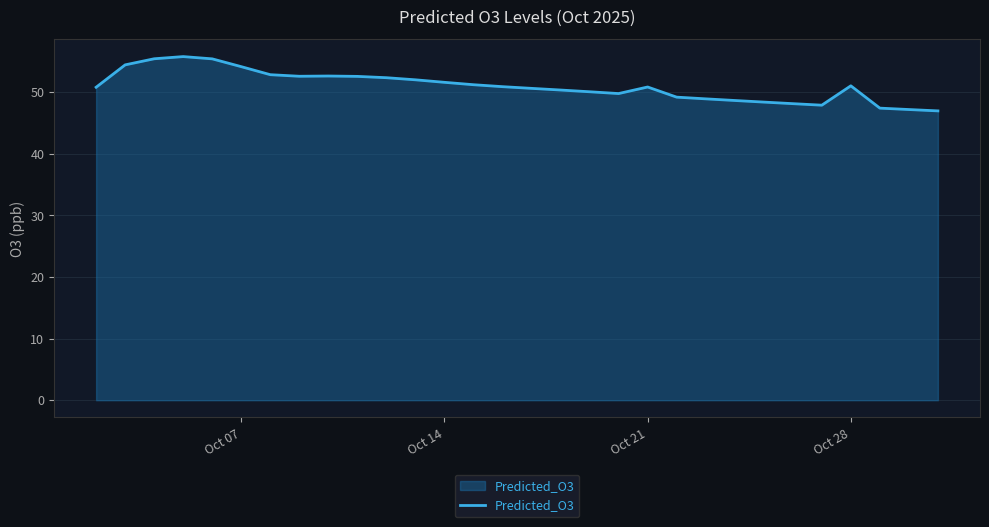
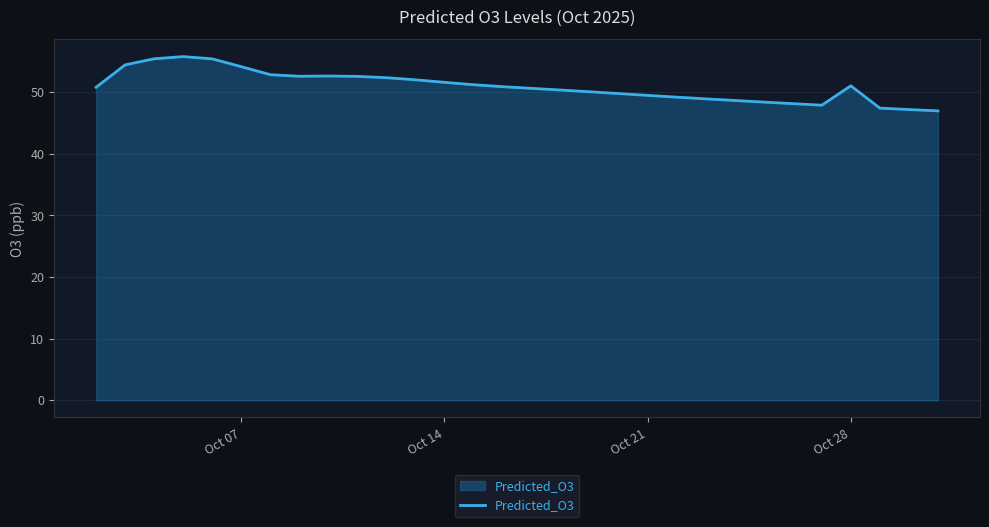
Oct 21: 51 -> 49
